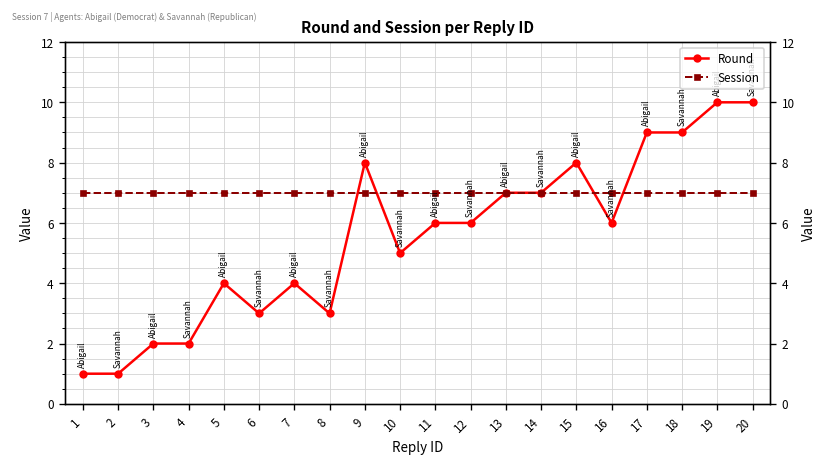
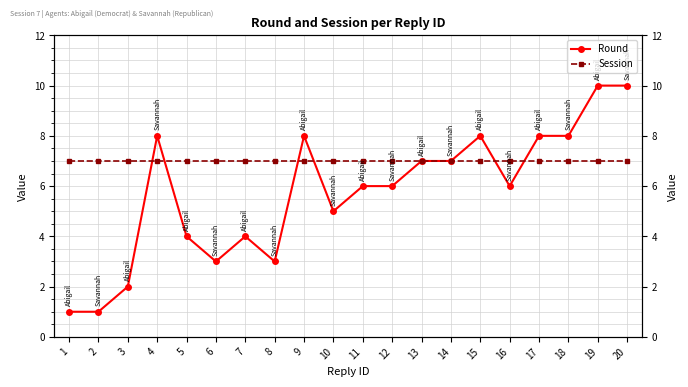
Round, 4: 2 -> 8
Round, 17: 9 -> 8
Round, 18: 9 -> 8
